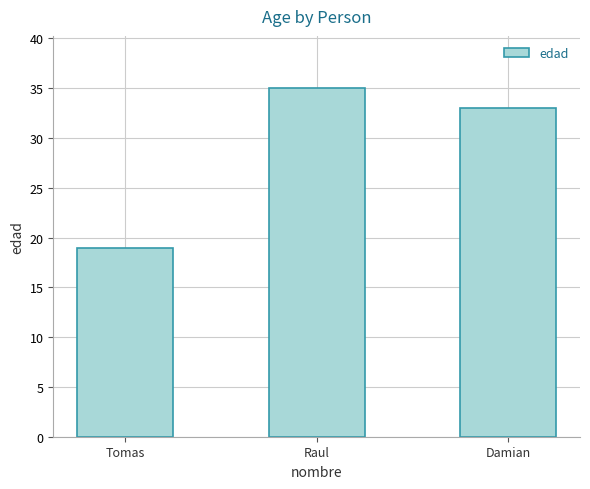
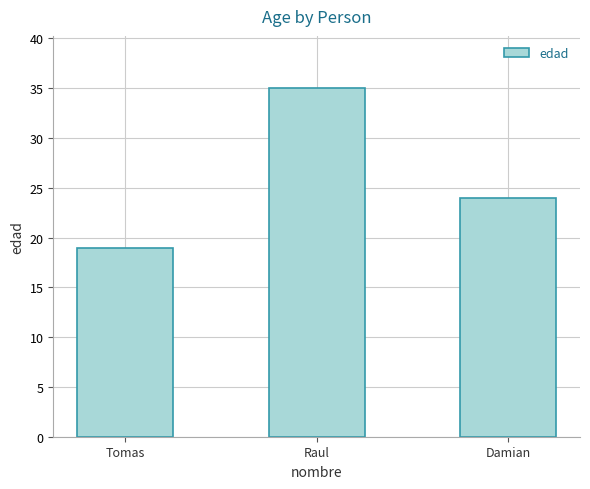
Damian: 33 -> 24
